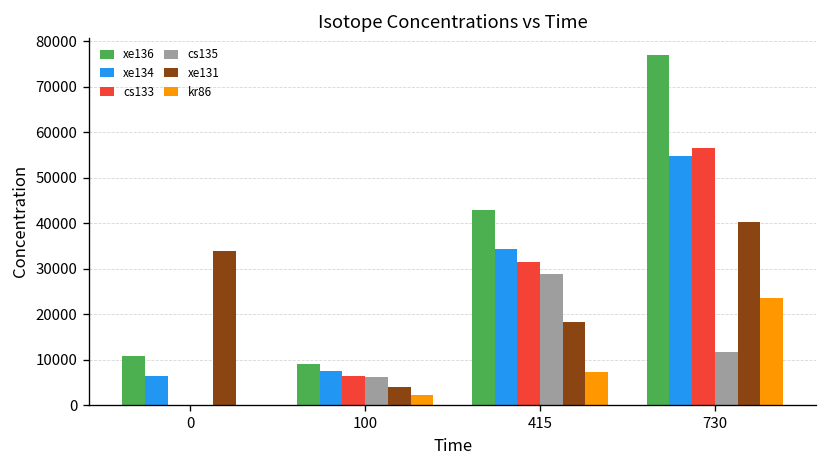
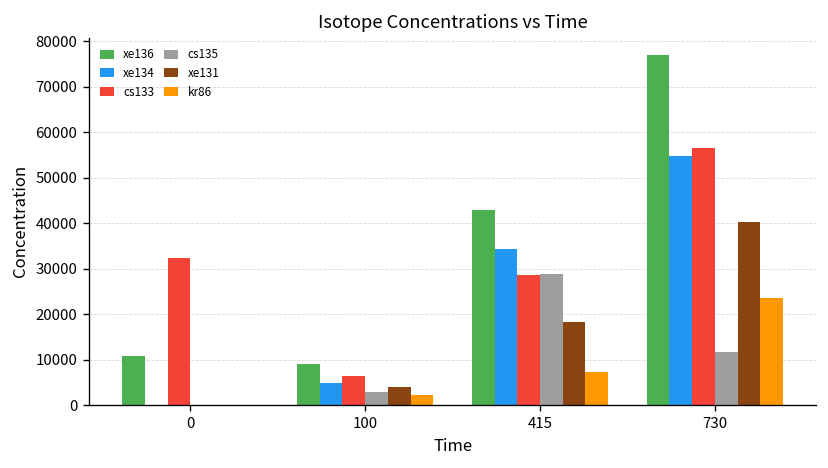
xe134, 0: 7000 -> 0
cs133, 0: 0 -> 32000
xe131, 0: 34000 -> 0
xe134, 100: 7000 -> 5000
cs135, 100: 6000 -> 3000
cs133, 415: 32000 -> 29000
